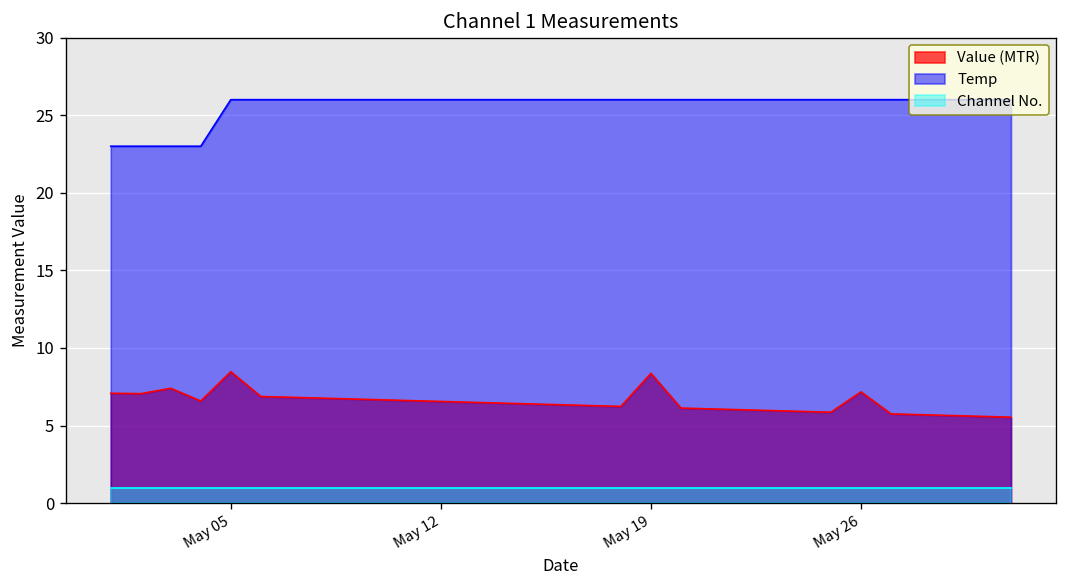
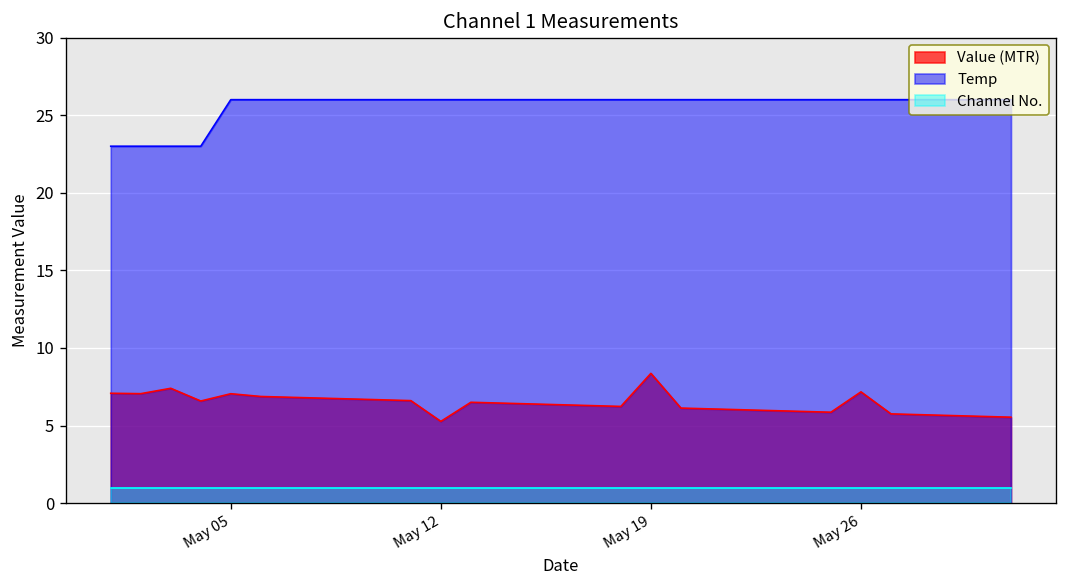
Value (MTR), May 05: 8.5 -> 7.1
Value (MTR), May 12: 6.6 -> 5.3
